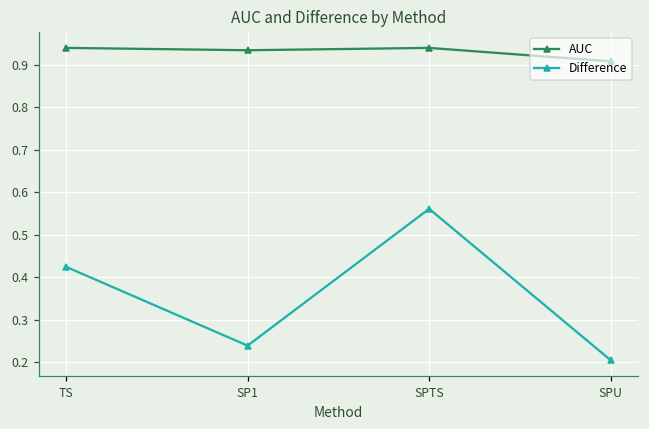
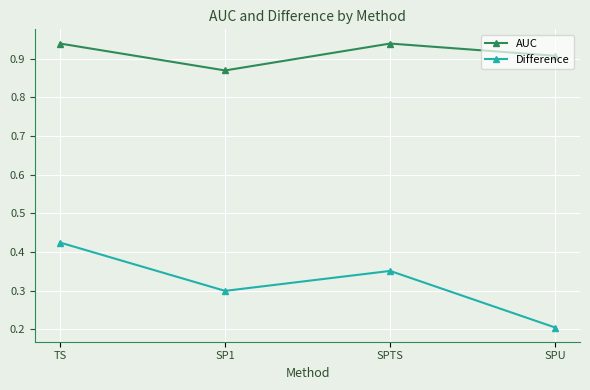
AUC, SP1: 0.93 -> 0.87
Difference, SP1: 0.24 -> 0.30
Difference, SPTS: 0.56 -> 0.35
